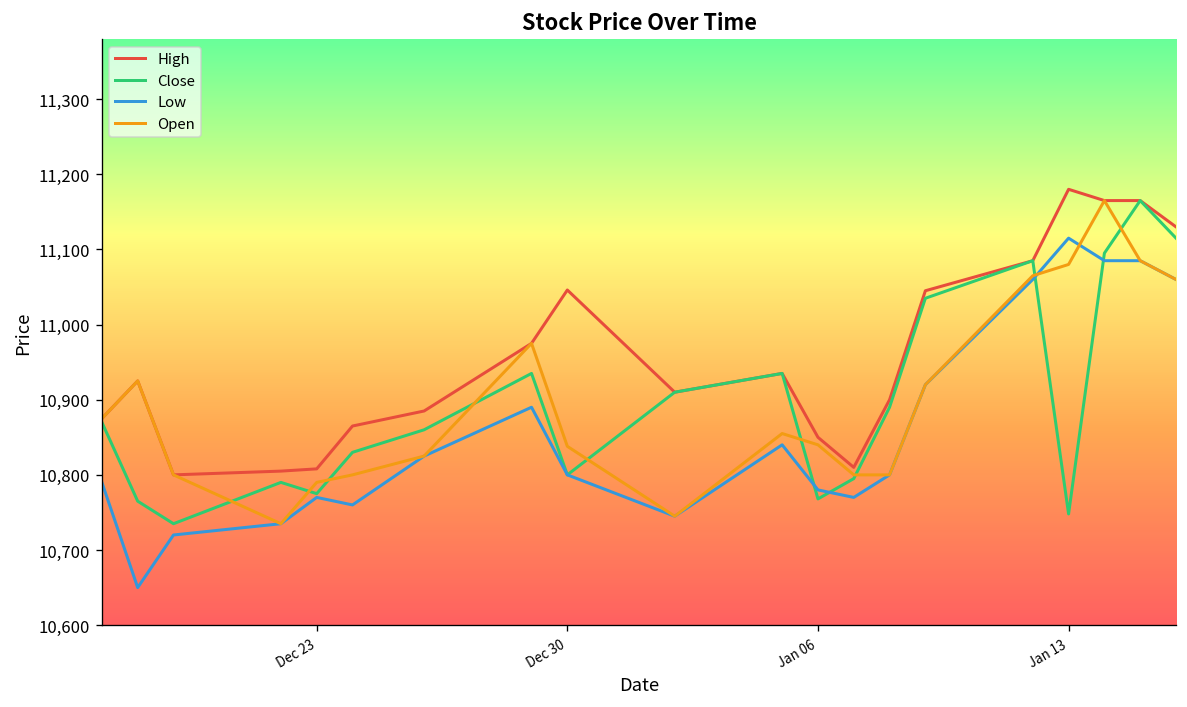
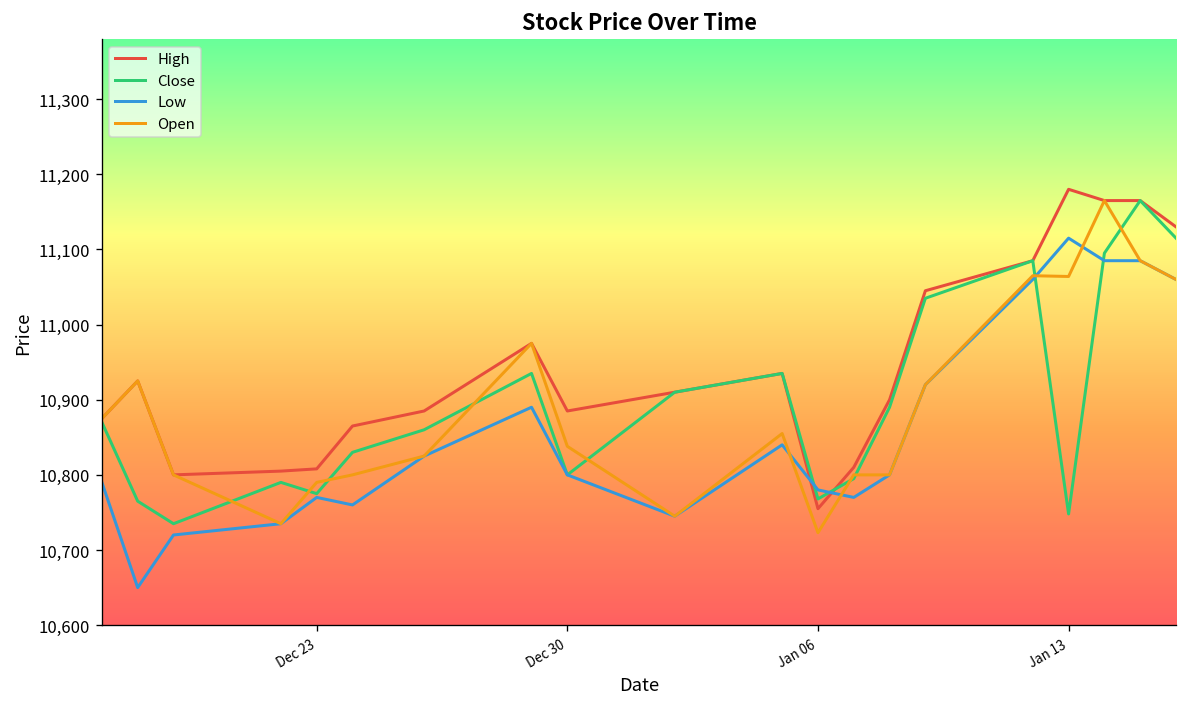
High, Dec 30: 11,050 -> 10,890
High, Jan 06: 10,850 -> 10,760
Open, Jan 06: 10,840 -> 10,720
Open, Jan 13: 11,080 -> 11,060
